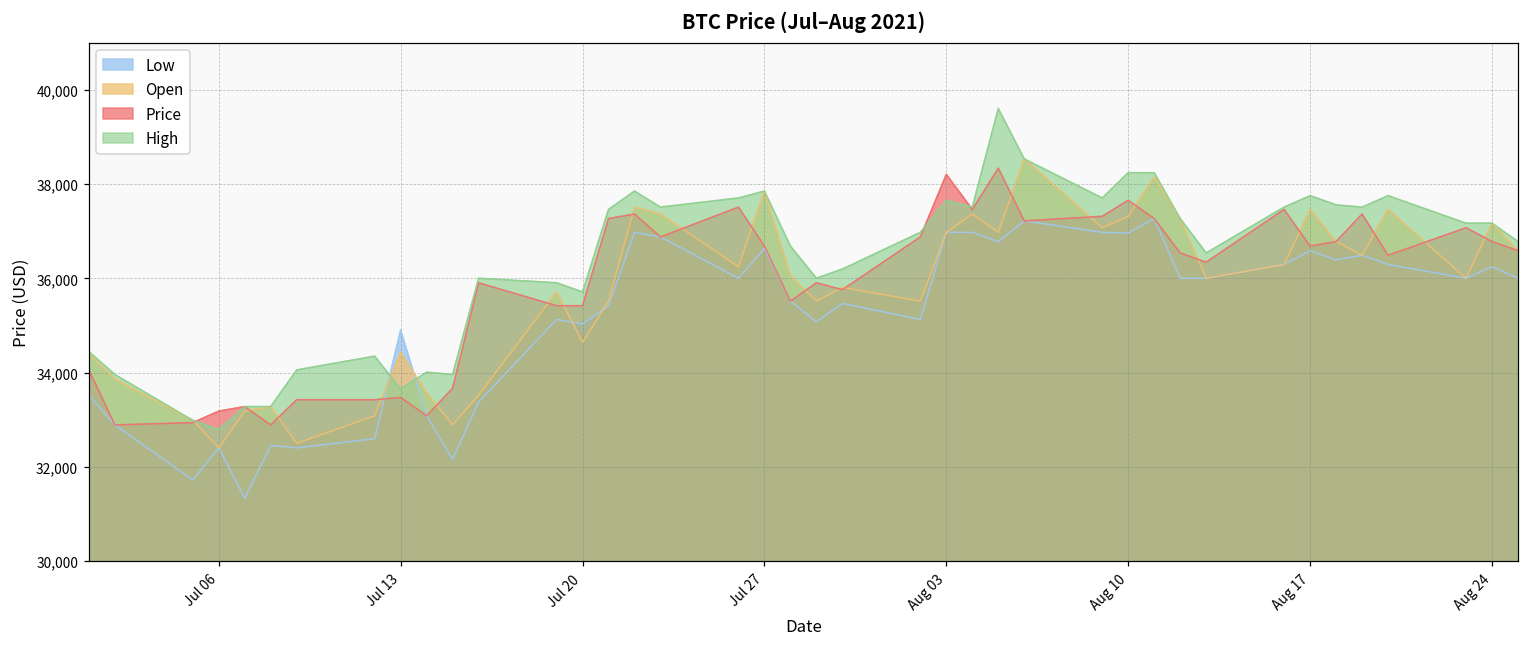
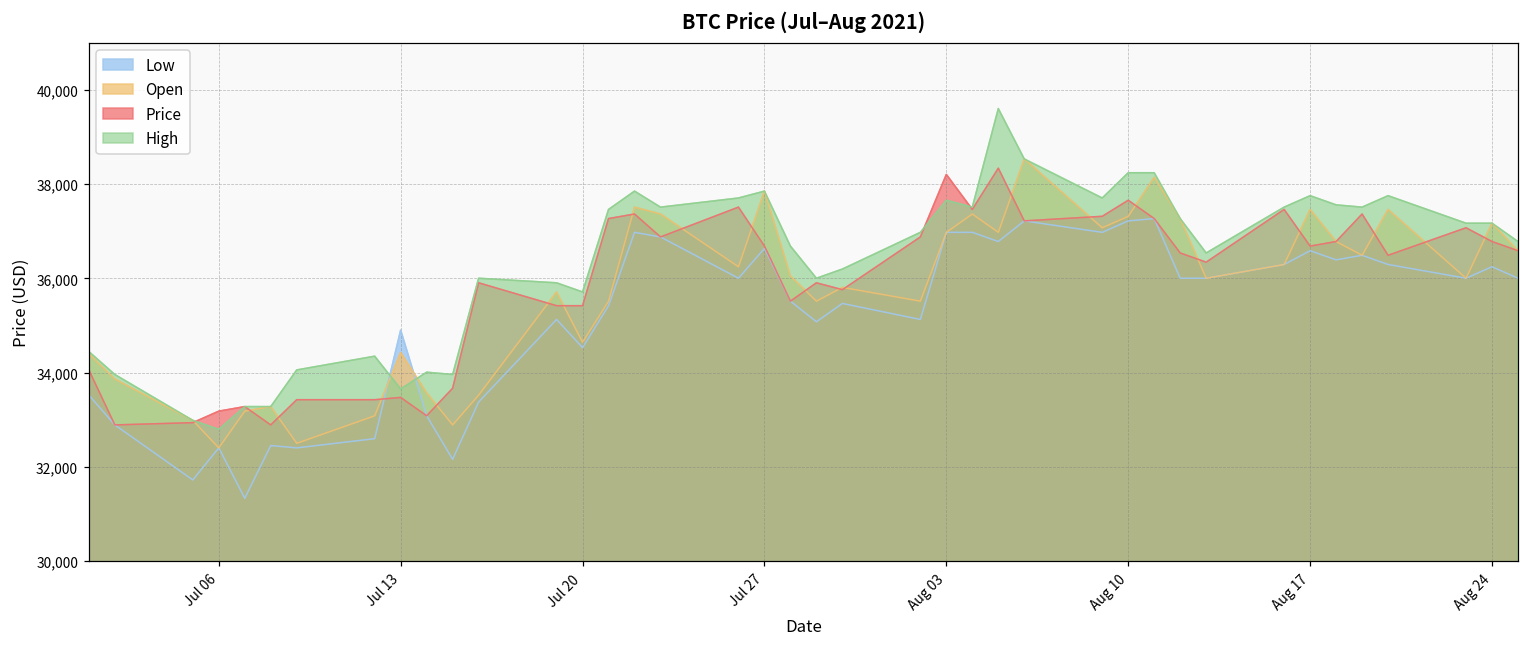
Low, Jul 20: 35,000 -> 34,500
Low, Aug 10: 37,000 -> 37,200
